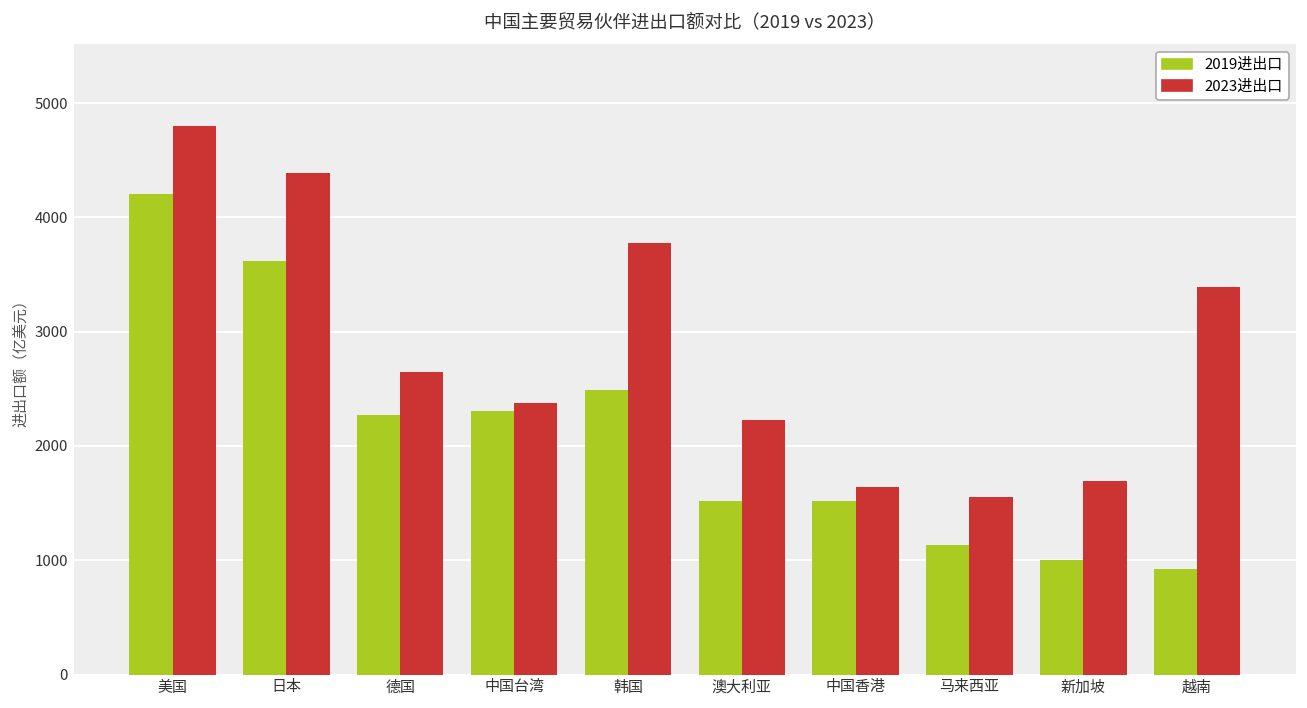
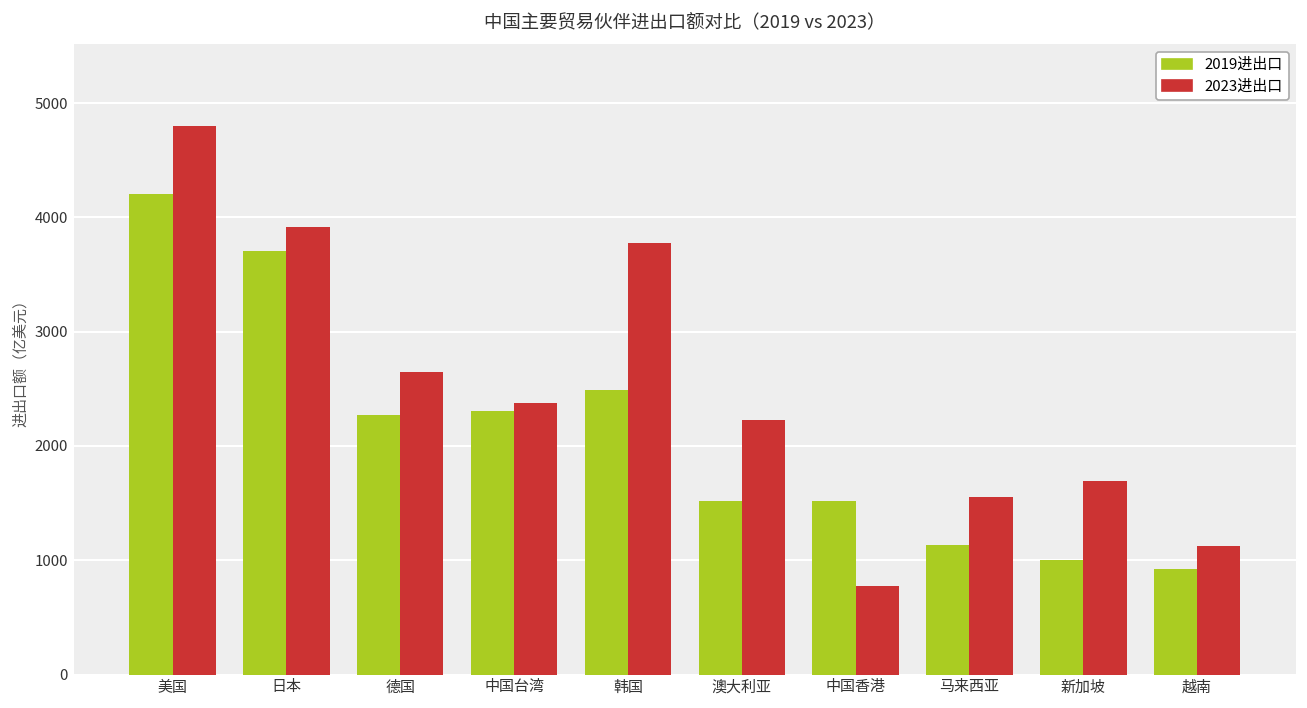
2019进出口, 日本: 3600 -> 3700
2023进出口, 日本: 4400 -> 3900
2023进出口, 中国香港: 1600 -> 800
2023进出口, 越南: 3400 -> 1100
